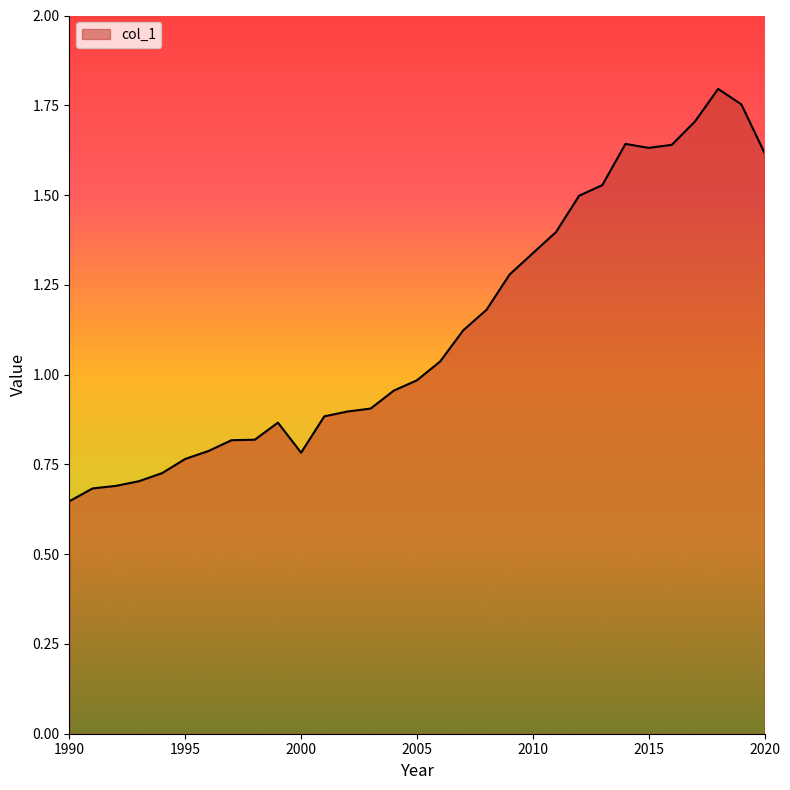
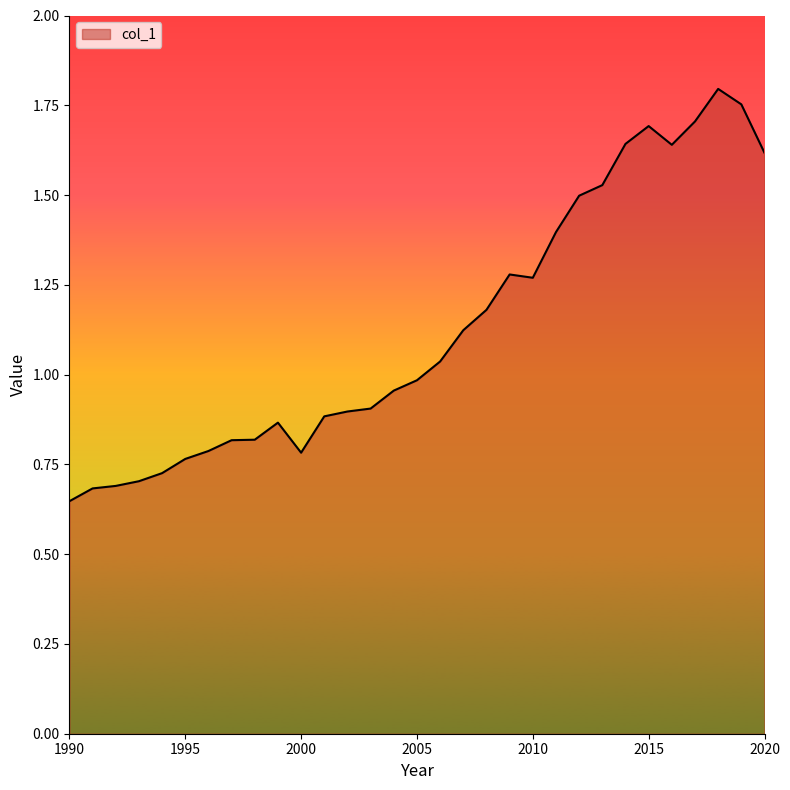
2010: 1.34 -> 1.27
2015: 1.63 -> 1.69
